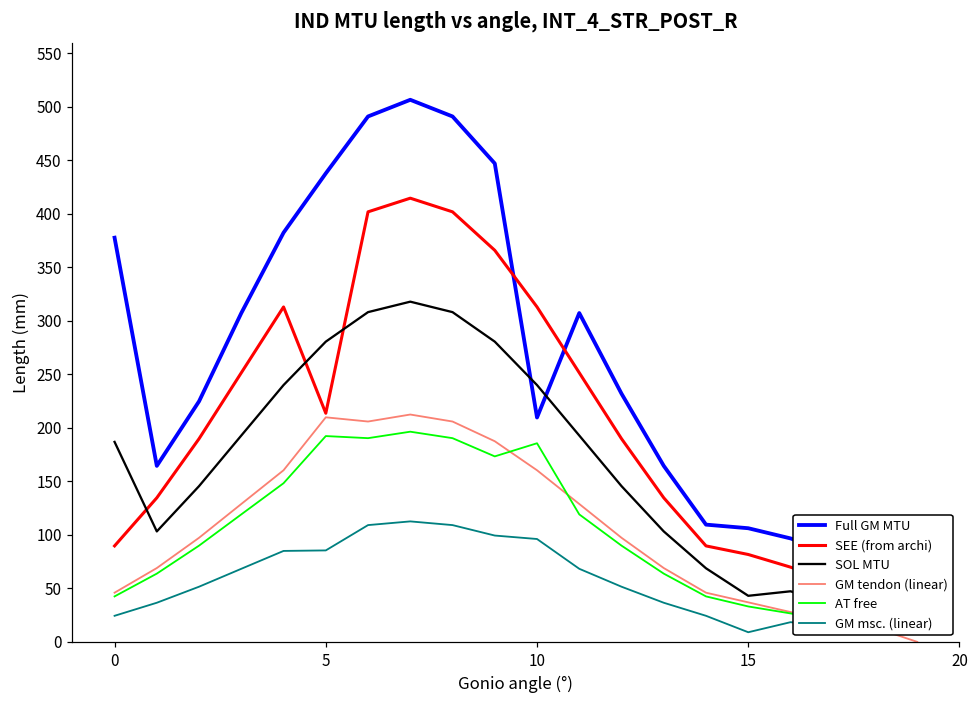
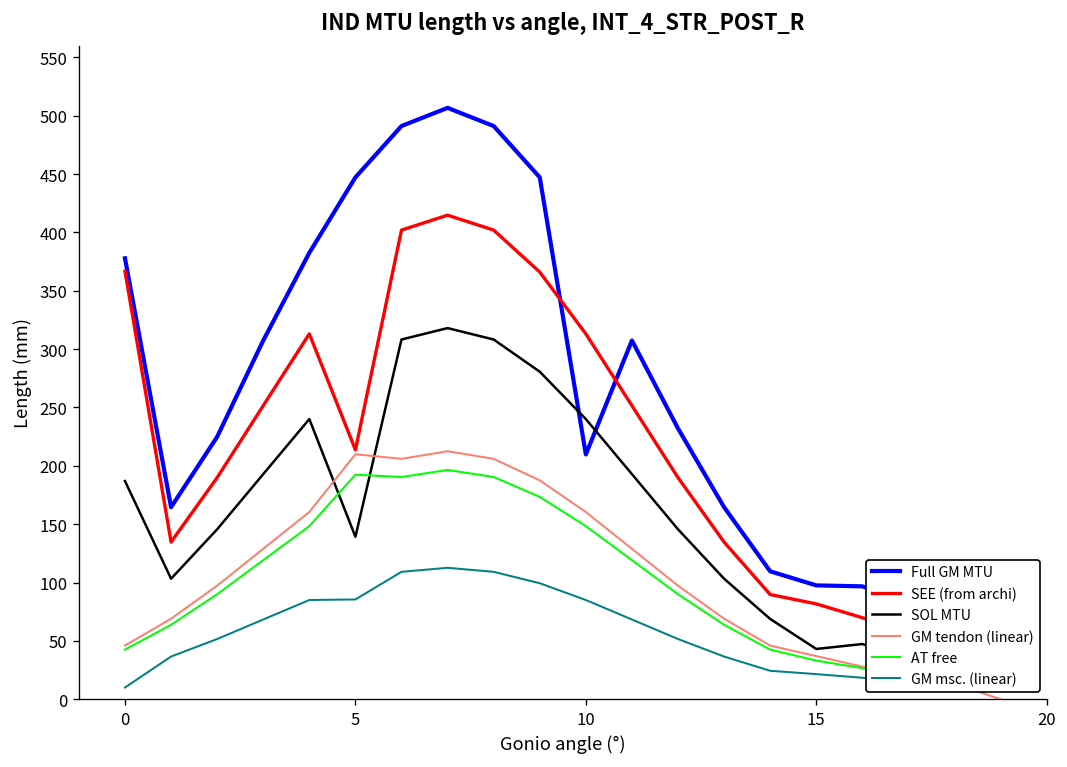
SEE (from archi), 0: 90 -> 370
GM msc. (linear), 0: 20 -> 10
Full GM MTU, 5: 440 -> 450
SOL MTU, 5: 280 -> 140
AT free, 10: 190 -> 150
GM msc. (linear), 10: 100 -> 80
Full GM MTU, 15: 110 -> 100
GM msc. (linear), 15: 10 -> 20
